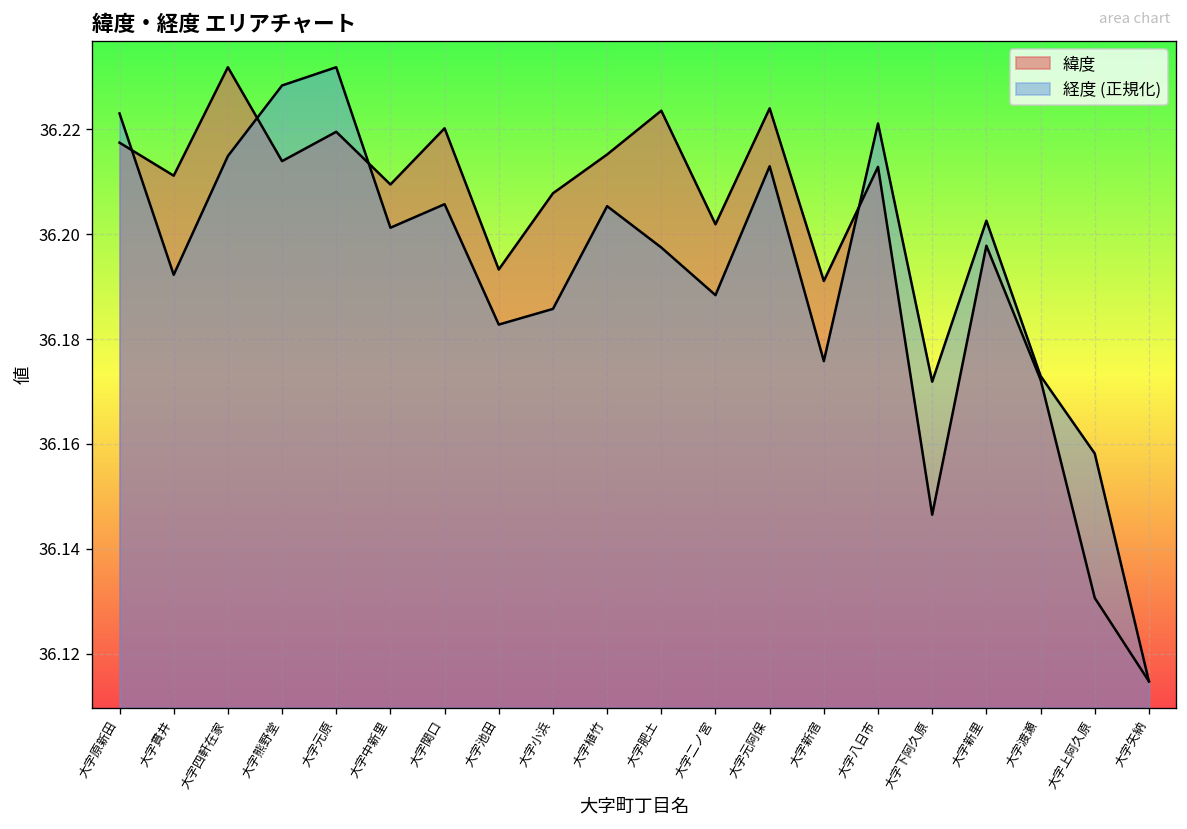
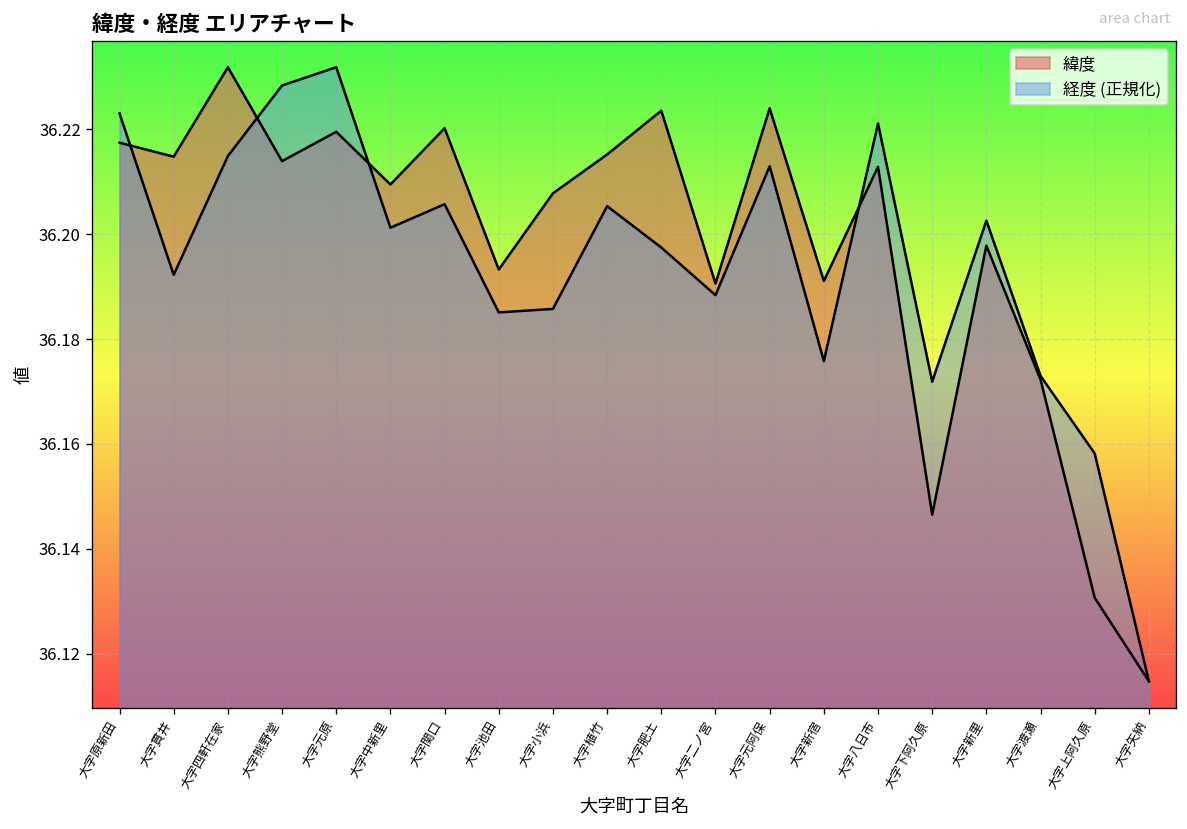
緯度, 大字貫井: 36.211 -> 36.215
経度 (正規化), 大字池田: 36.183 -> 36.185
緯度, 大字二ノ宮: 36.202 -> 36.191
